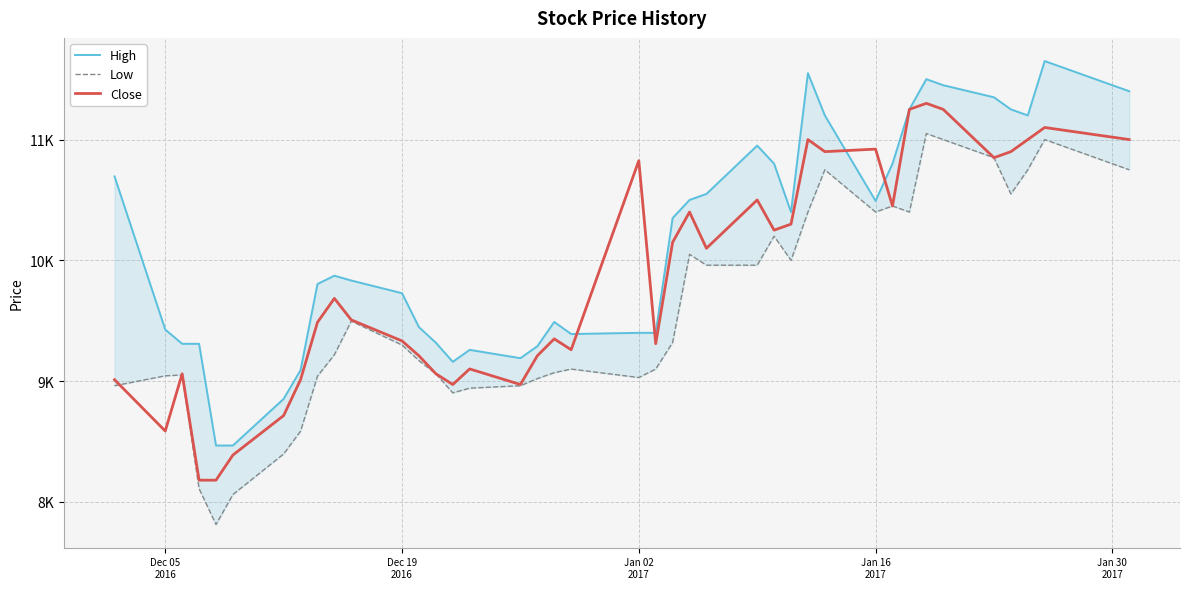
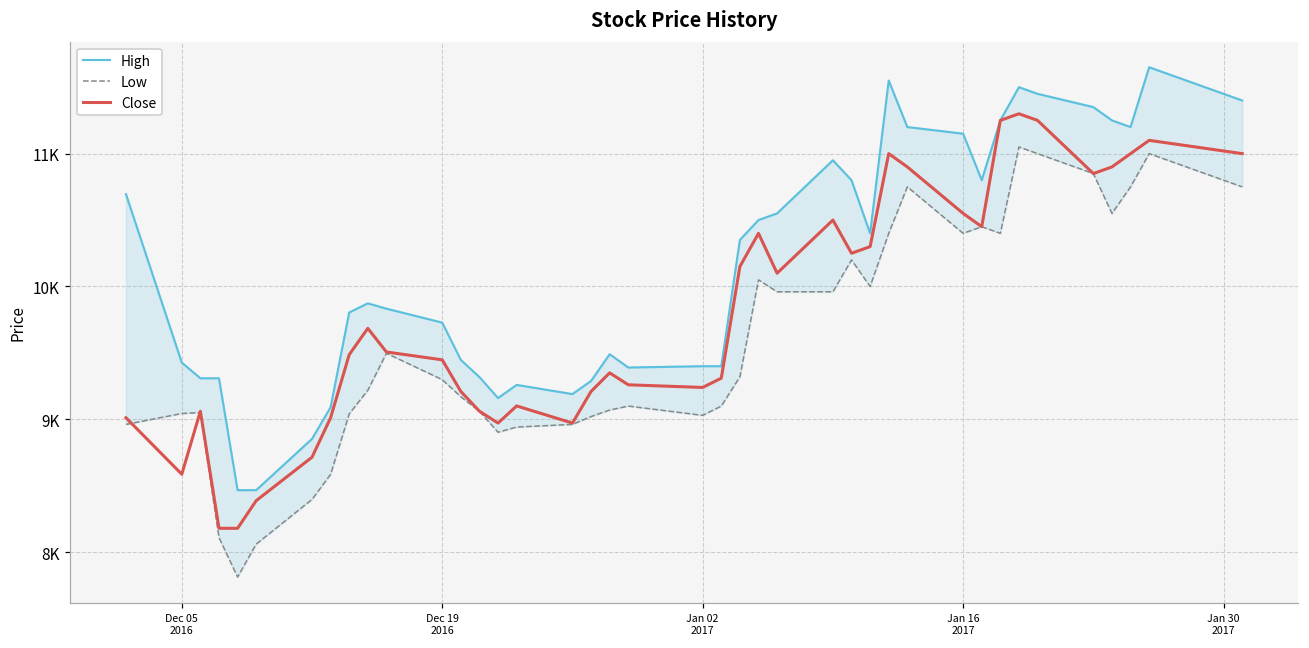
Close, Dec 19 2016: 9330 -> 9450
Close, Jan 02 2017: 10830 -> 9240
High, Jan 16 2017: 10490 -> 11150
Close, Jan 16 2017: 10920 -> 10550
